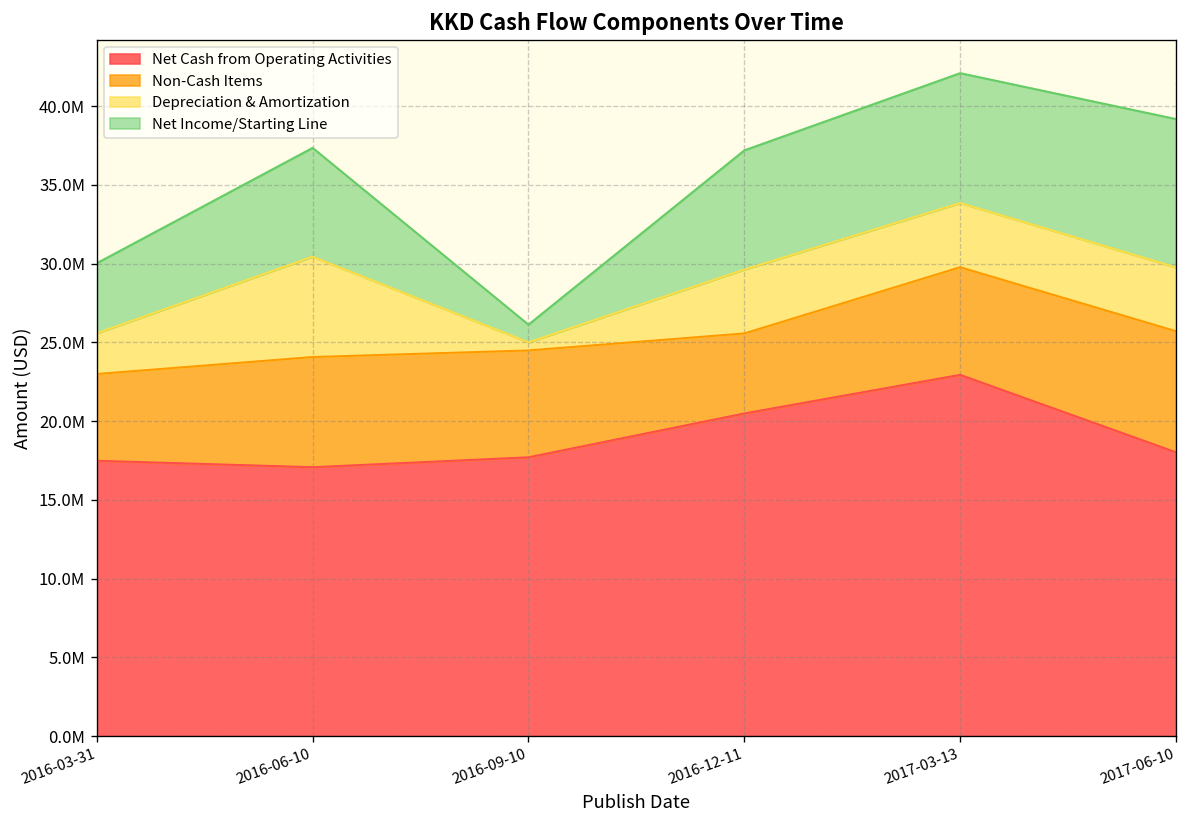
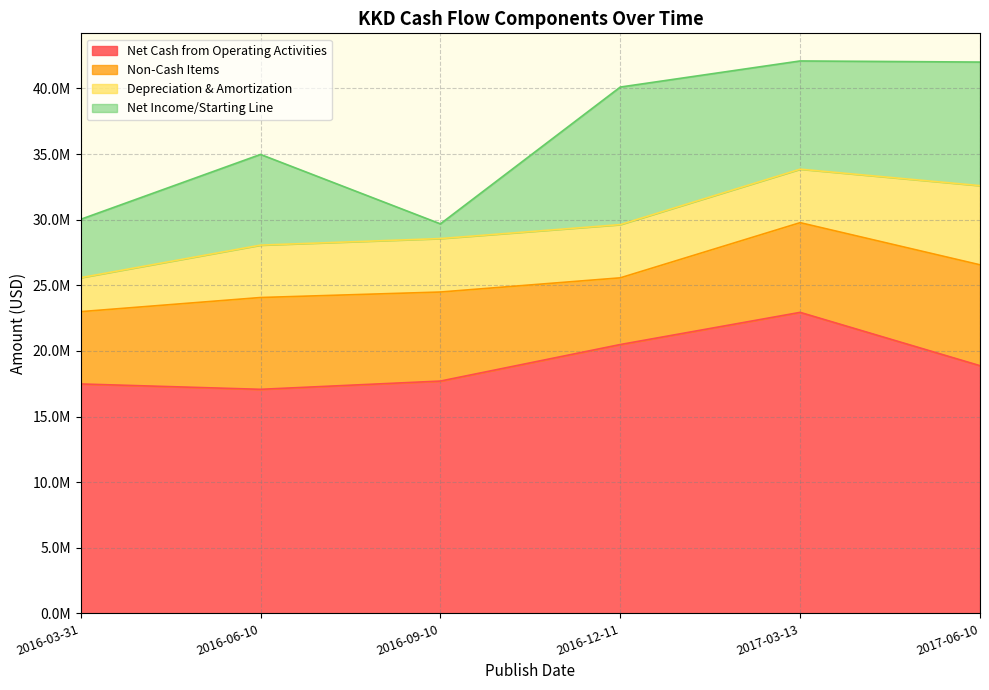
Depreciation & Amortization, 2016-06-10: 6400000 -> 4000000
Depreciation & Amortization, 2016-09-10: 500000 -> 4100000
Net Income/Starting Line, 2016-12-11: 7600000 -> 10500000
Net Cash from Operating Activities, 2017-06-10: 18000000 -> 18900000
Depreciation & Amortization, 2017-06-10: 4100000 -> 6000000
